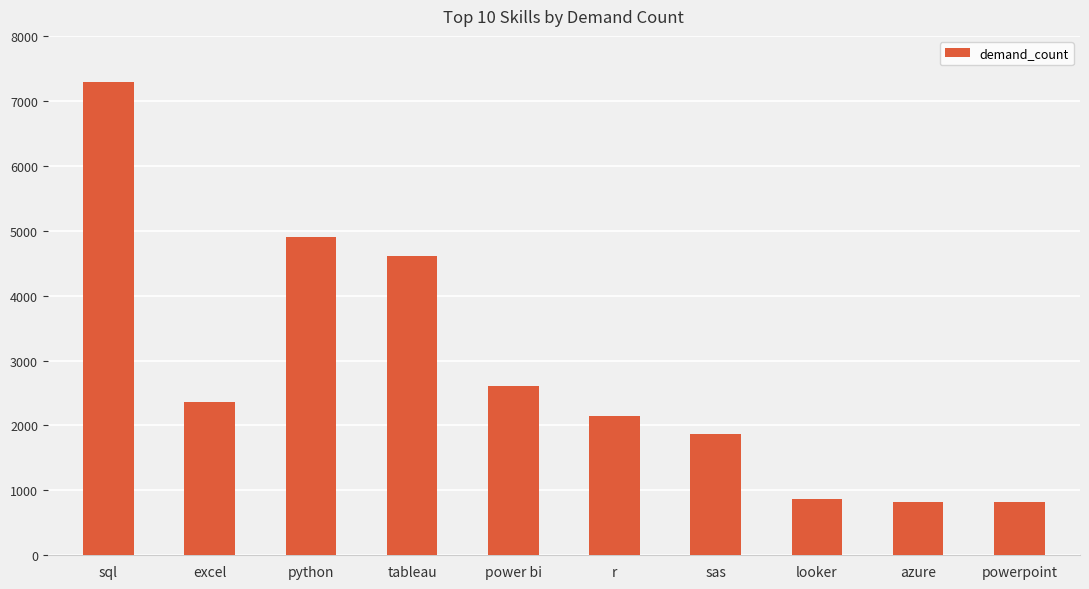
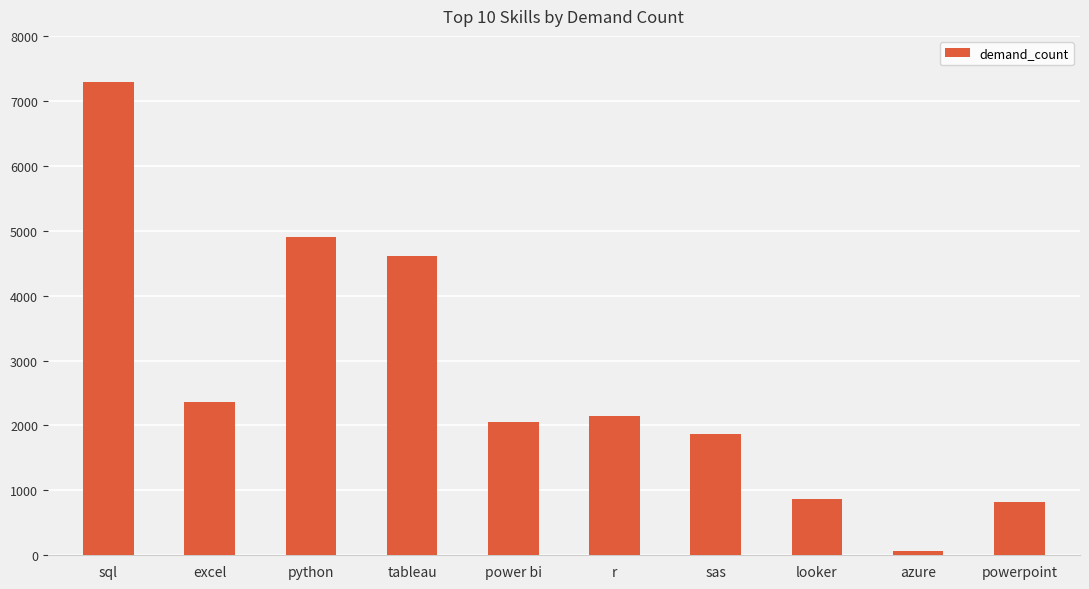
power bi: 2600 -> 2000
azure: 800 -> 100
